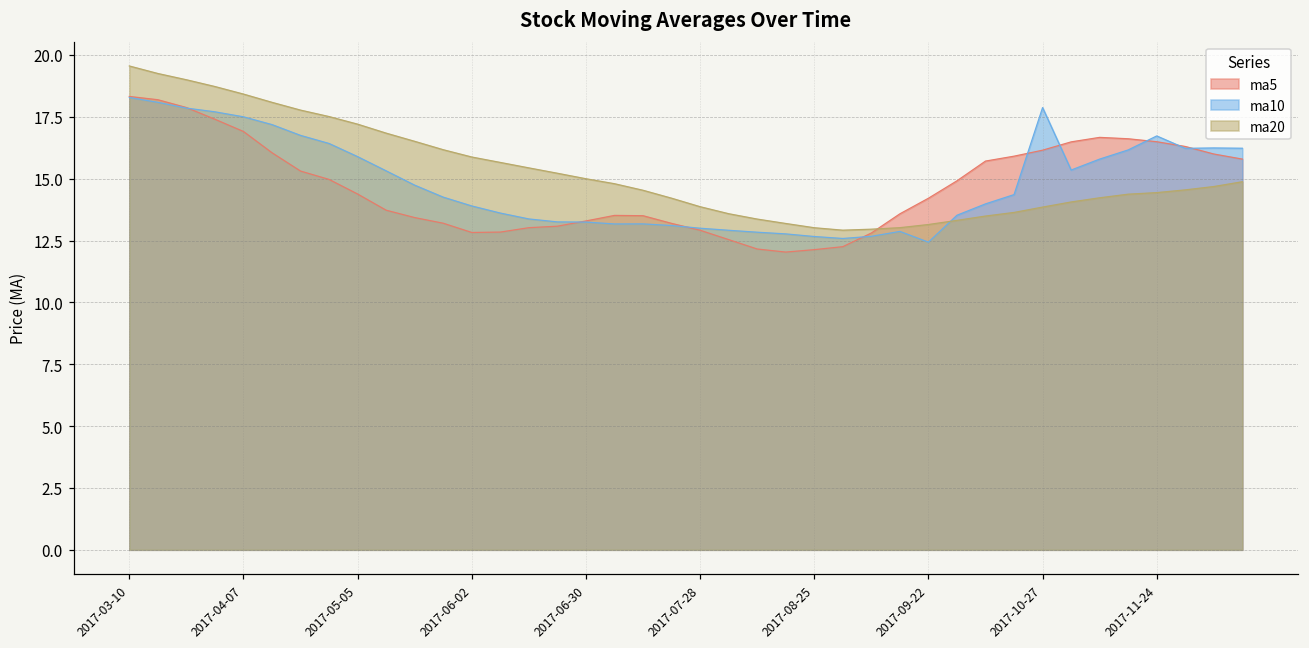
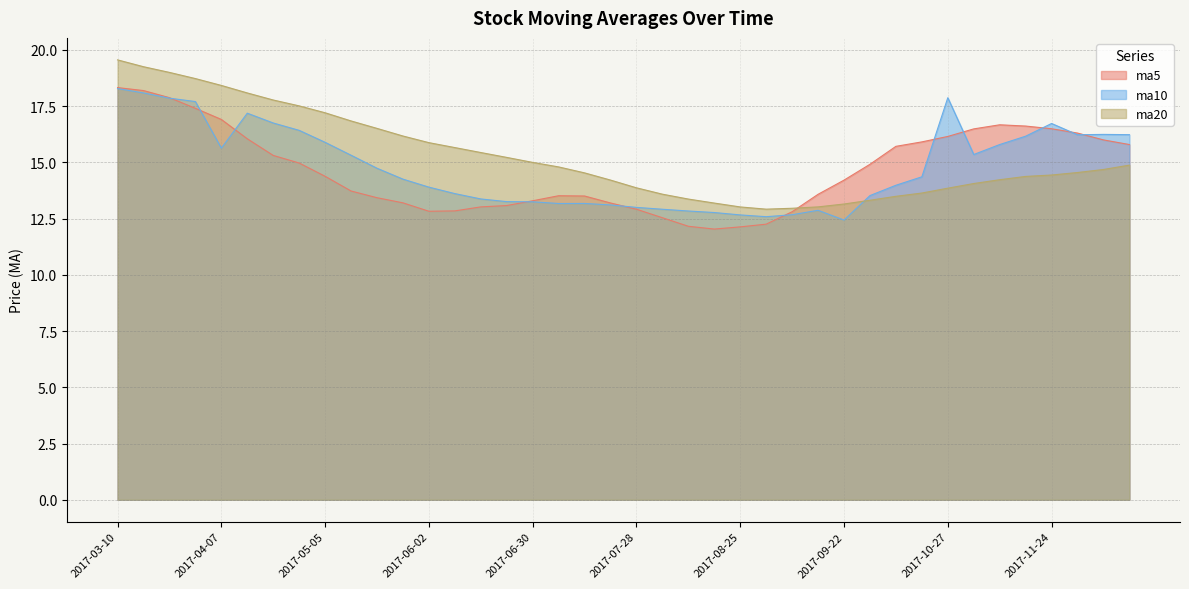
ma10, 2017-04-07: 17.5 -> 15.6
